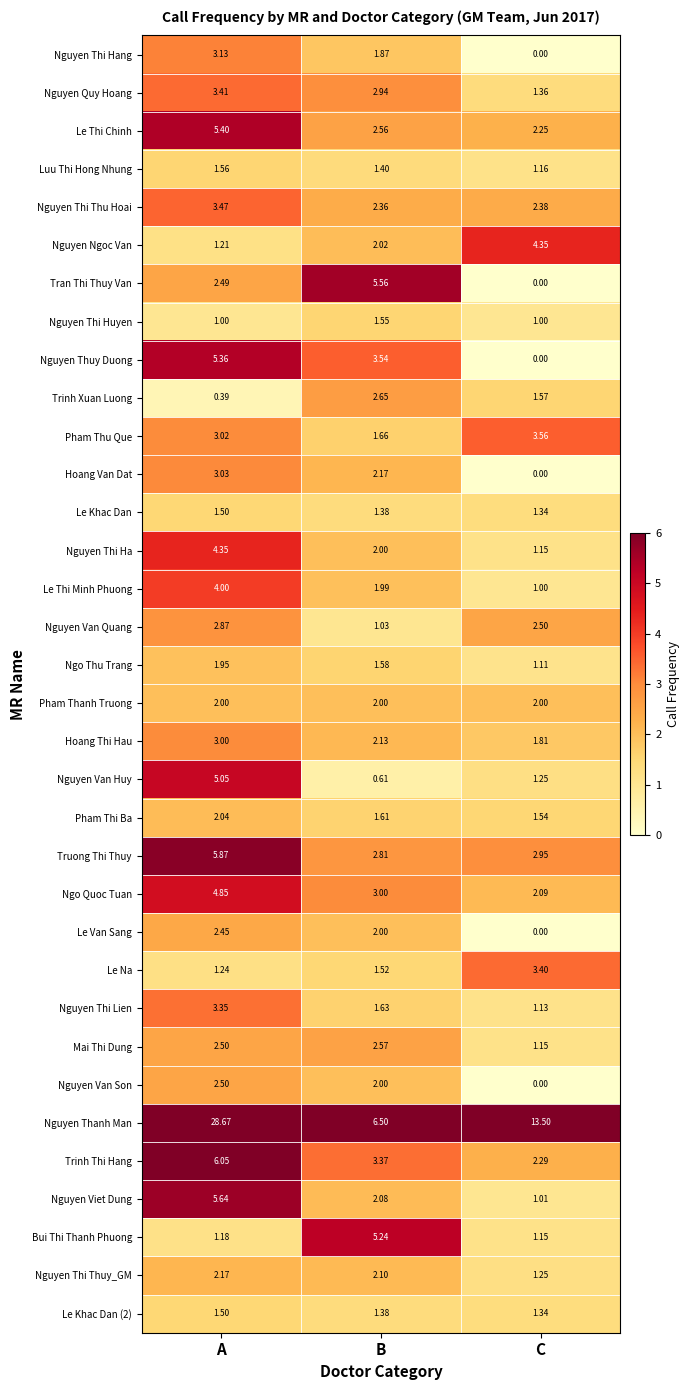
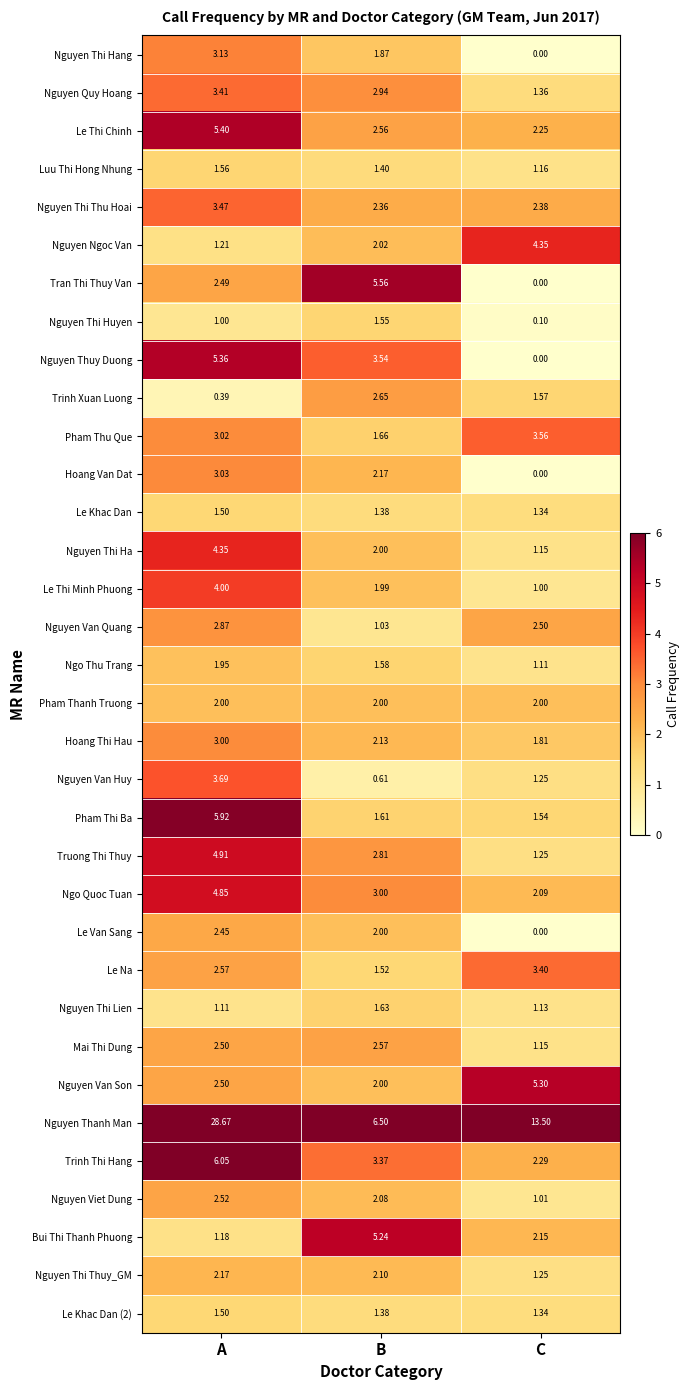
Nguyen Thi Huyen, C: 1.00 -> 0.10
Nguyen Van Huy, A: 5.05 -> 3.69
Pham Thi Ba, A: 2.04 -> 5.92
Truong Thi Thuy, A: 5.87 -> 4.91
Truong Thi Thuy, C: 2.95 -> 1.25
Le Na, A: 1.24 -> 2.57
Nguyen Thi Lien, A: 3.35 -> 1.11
Nguyen Van Son, C: 0.00 -> 5.30
Nguyen Viet Dung, A: 5.64 -> 2.52
Bui Thi Thanh Phuong, C: 1.15 -> 2.15
